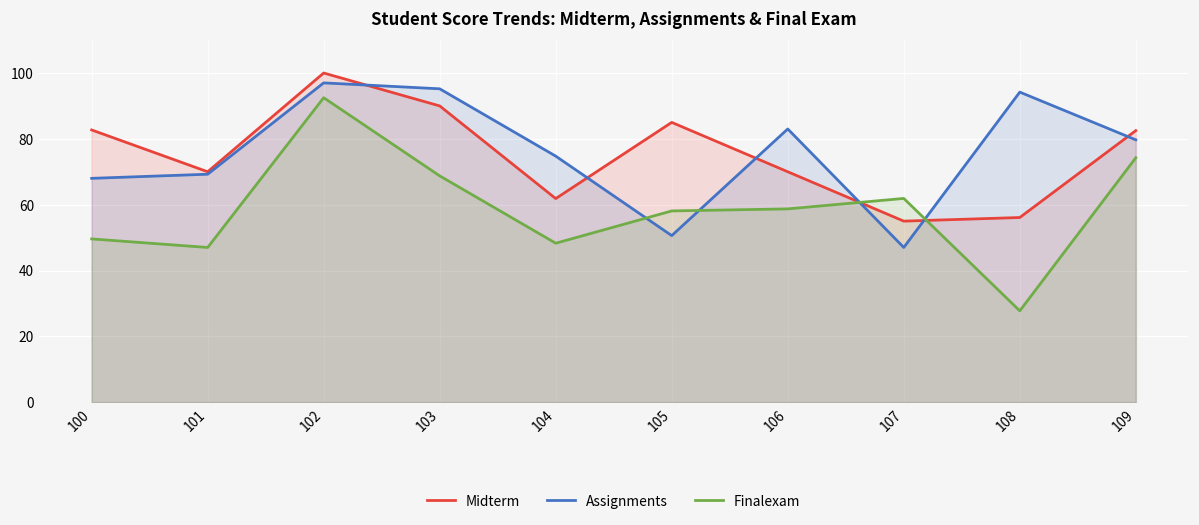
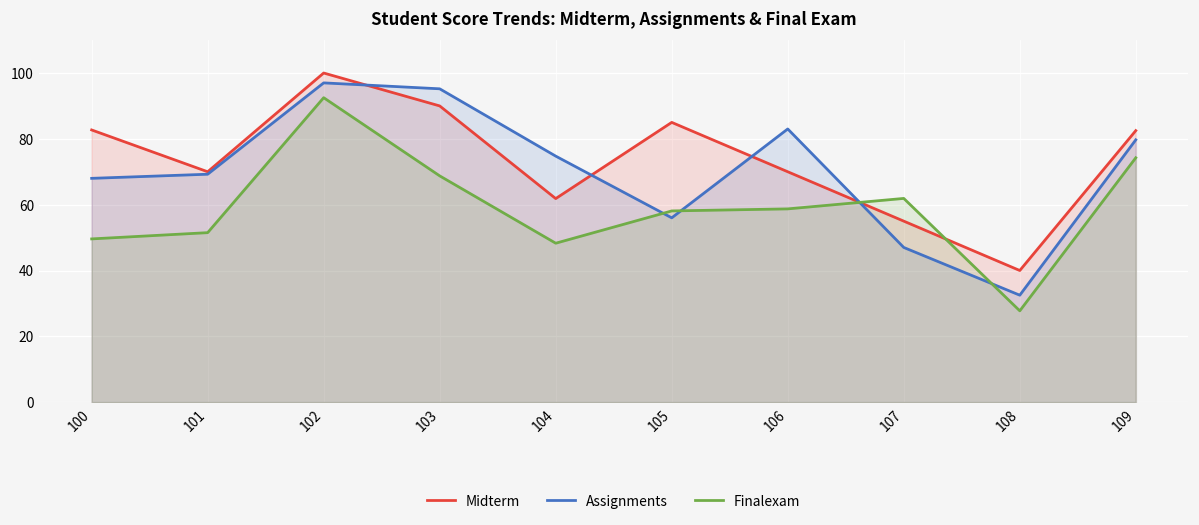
Finalexam, 101: 47 -> 52
Assignments, 105: 51 -> 56
Midterm, 108: 56 -> 40
Assignments, 108: 94 -> 33
